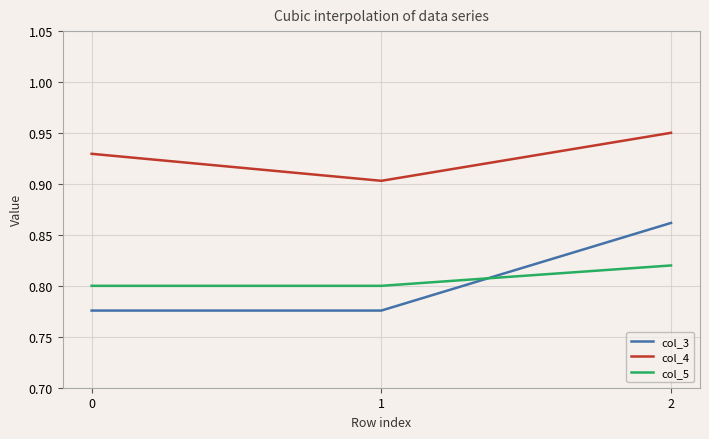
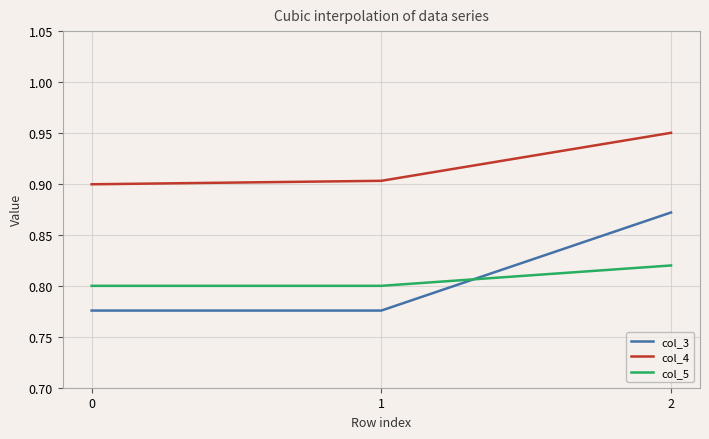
col_4, 0: 0.930 -> 0.900
col_3, 2: 0.862 -> 0.872
